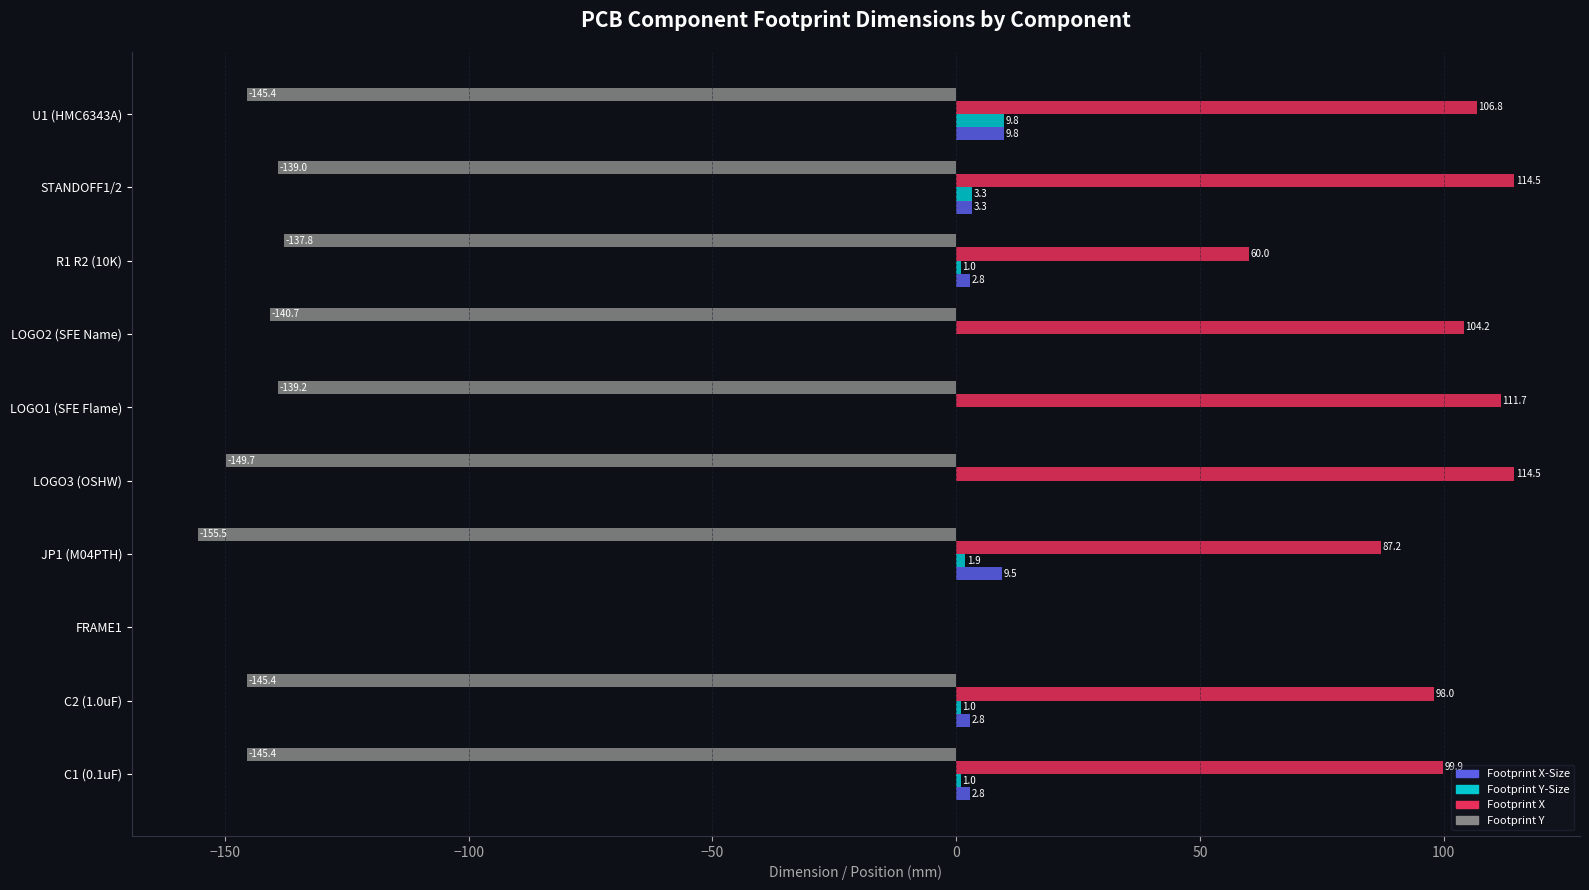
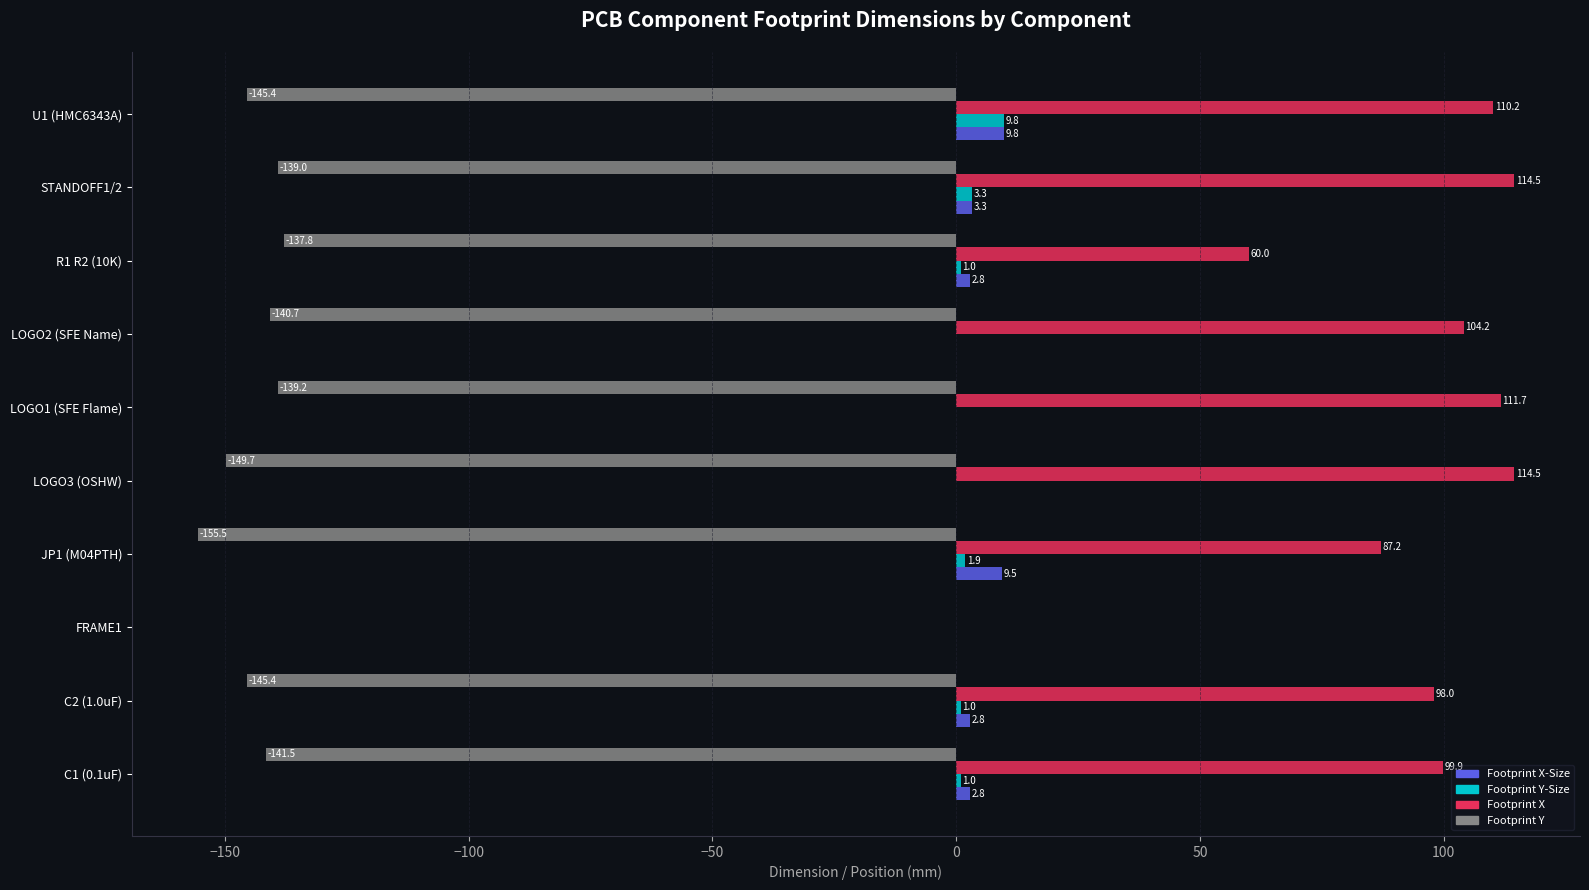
Footprint X, U1 (HMC6343A): 106.8 -> 110.2
Footprint Y, C1 (0.1uF): -145.4 -> -141.5
